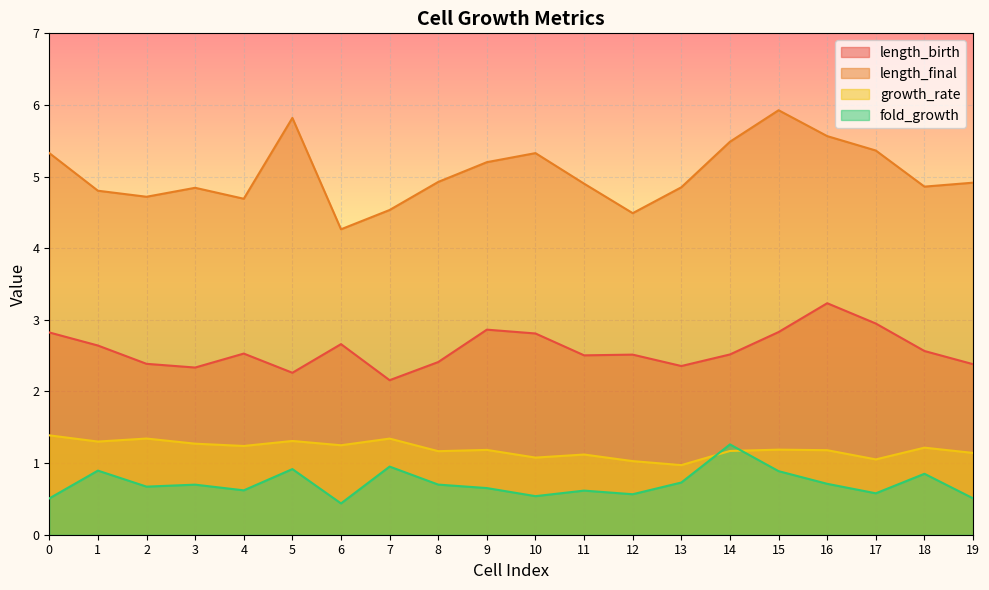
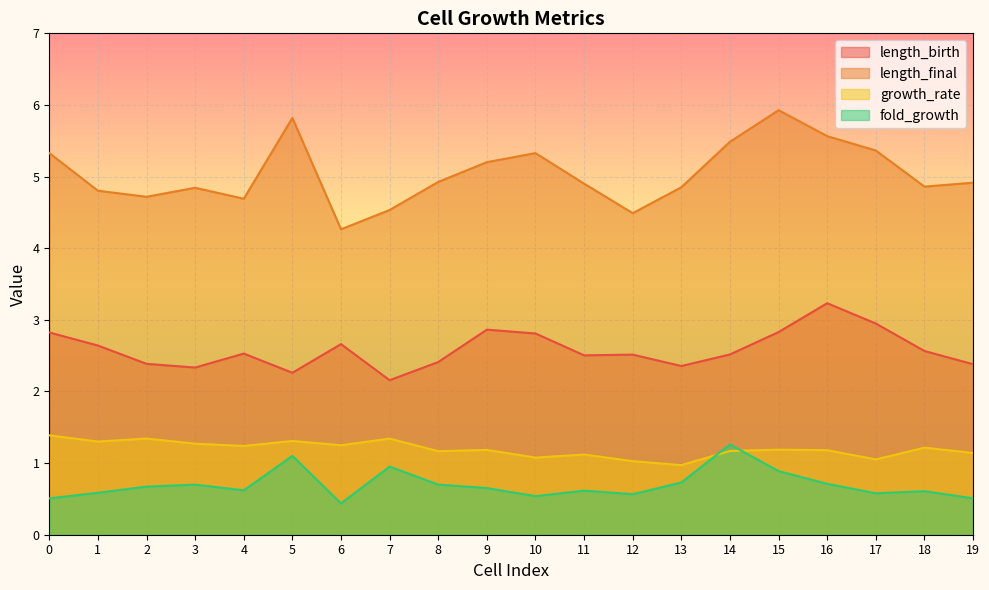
fold_growth, 1: 0.9 -> 0.6
fold_growth, 5: 0.9 -> 1.1
fold_growth, 18: 0.9 -> 0.6
